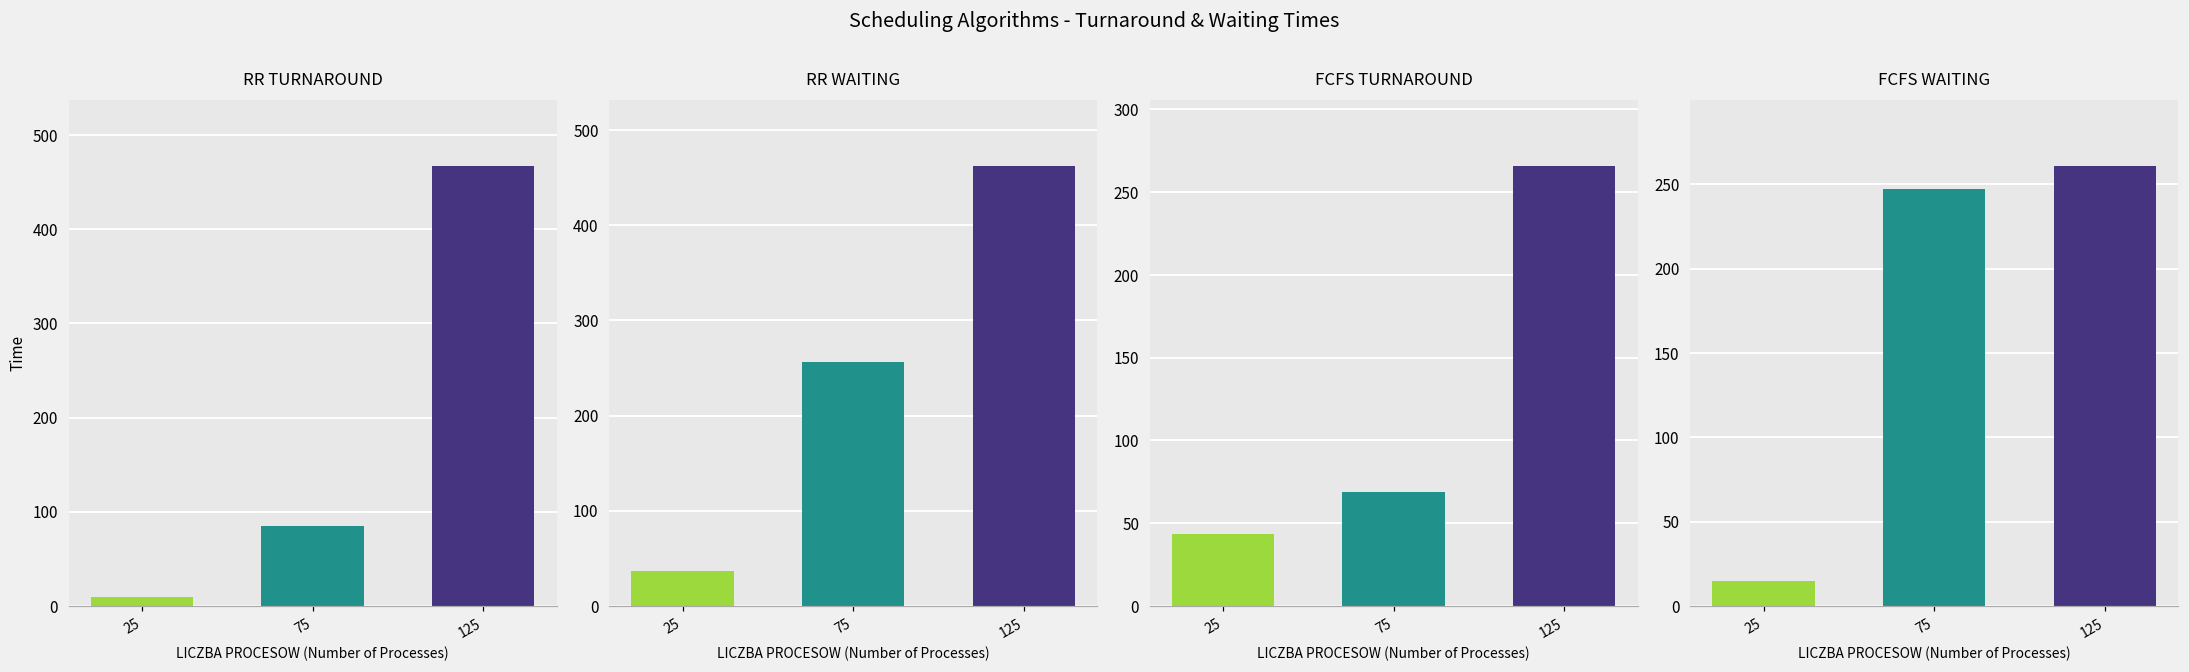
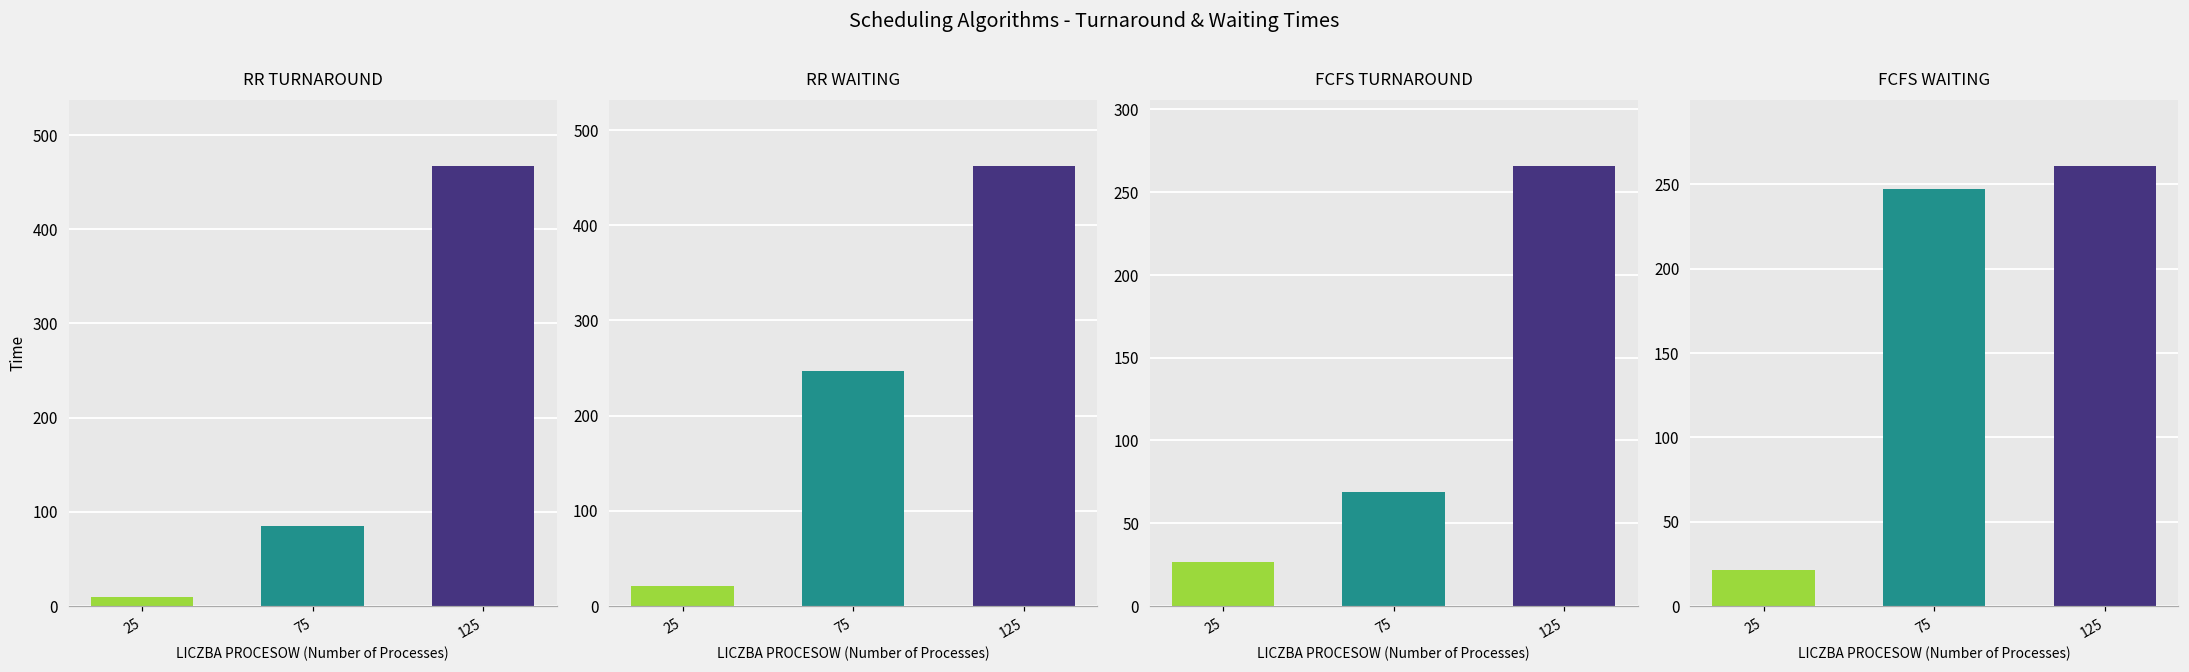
RR WAITING, 25: 40 -> 20
RR WAITING, 75: 260 -> 250
FCFS TURNAROUND, 25: 44 -> 26
FCFS WAITING, 25: 15 -> 21
